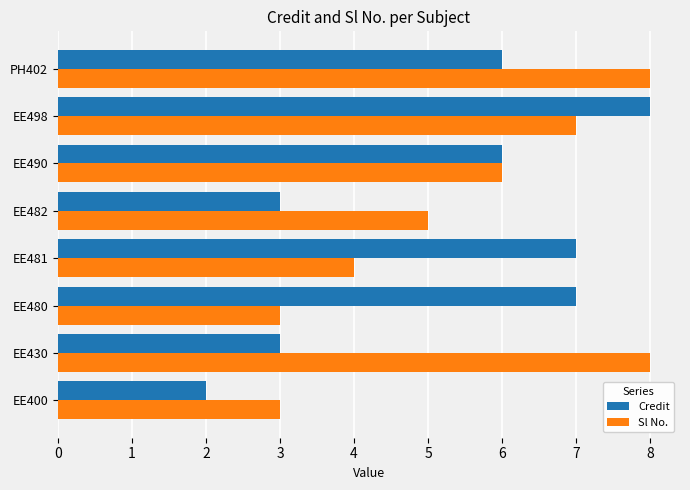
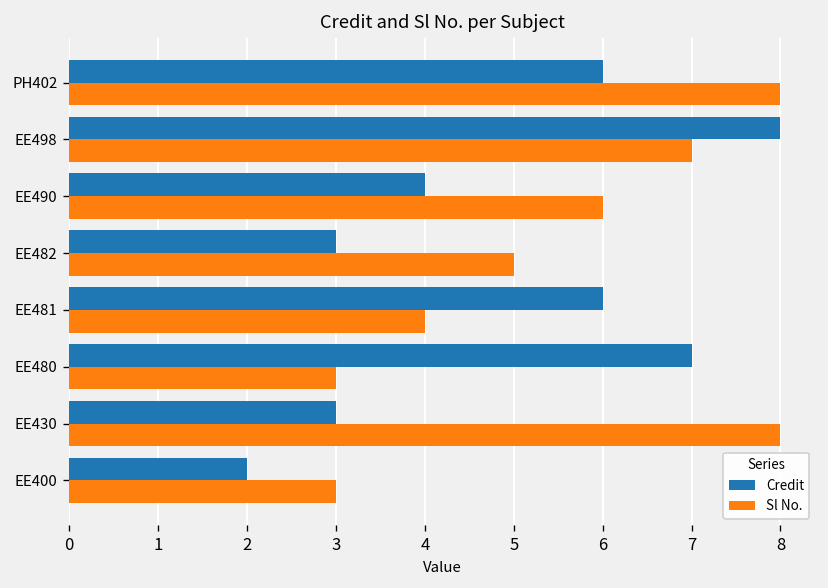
Credit, EE490: 6 -> 4
Credit, EE481: 7 -> 6
